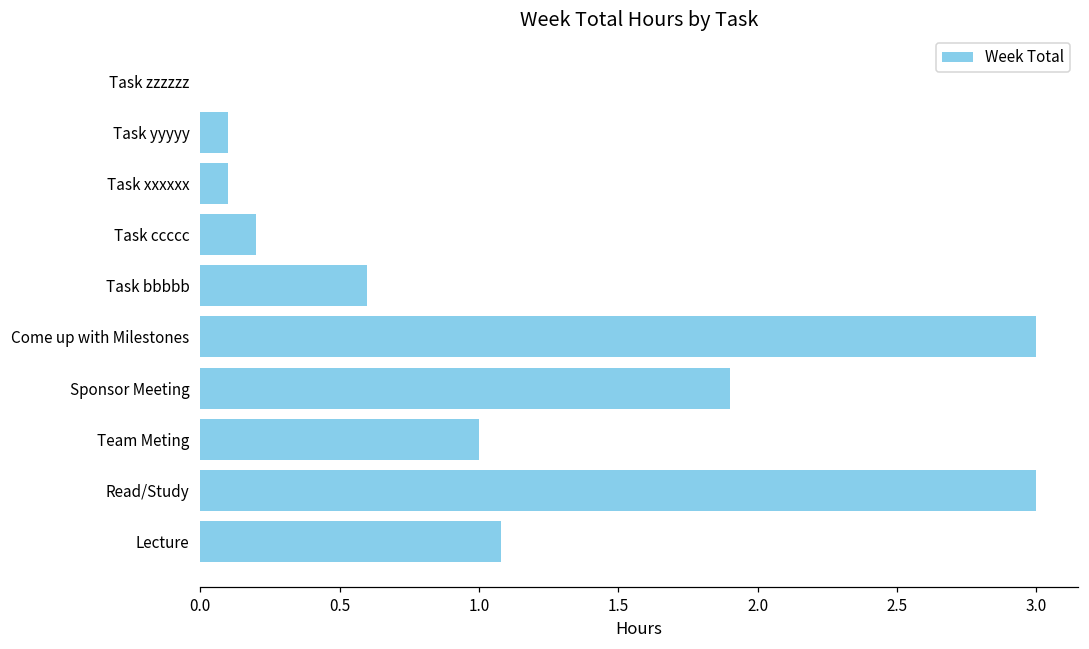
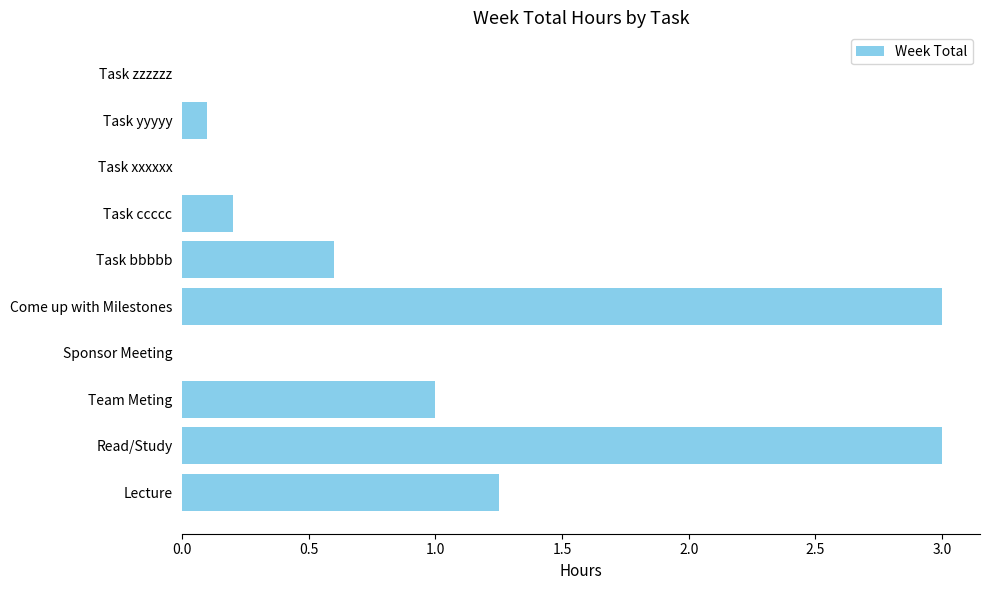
Task xxxxxx: 0.1 -> 0.0
Sponsor Meeting: 1.9 -> 0.0
Lecture: 1.08 -> 1.25
